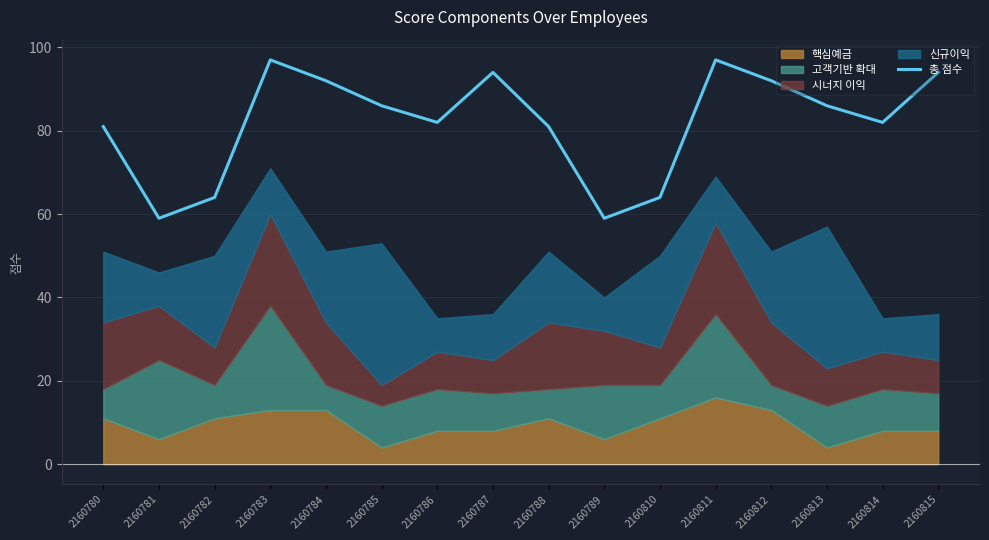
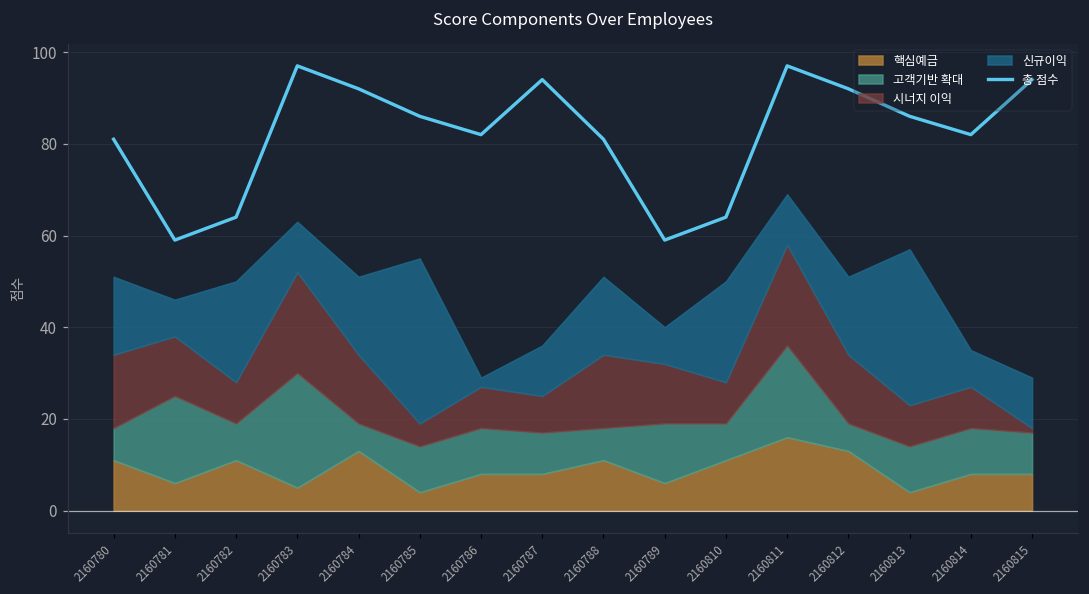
핵심예금, 2160783: 13 -> 5
신규이익, 2160785: 34 -> 36
신규이익, 2160786: 8 -> 2
시너지 이익, 2160815: 8 -> 1
